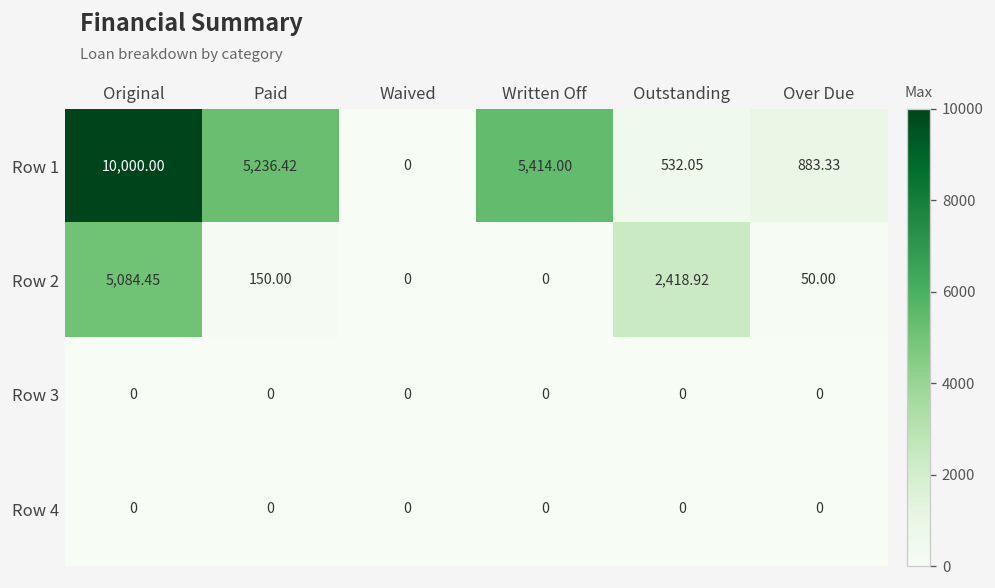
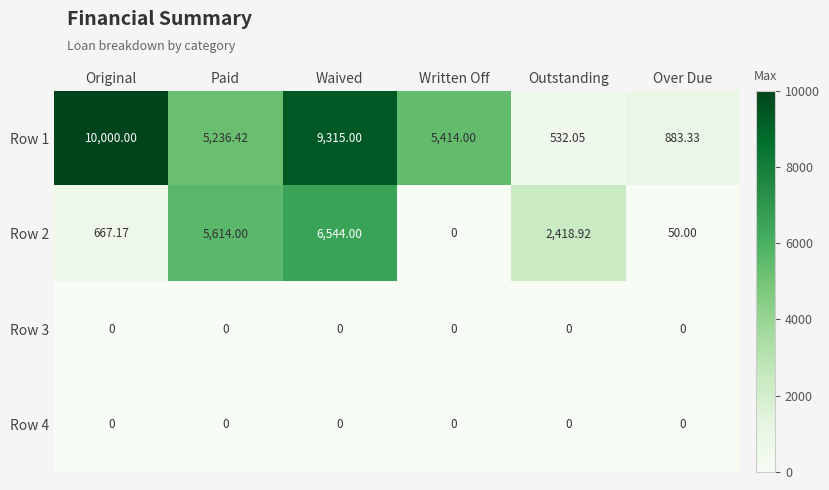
Row 1, Waived: 0 -> 9,315.00
Row 2, Original: 5,084.45 -> 667.17
Row 2, Paid: 150.00 -> 5,614.00
Row 2, Waived: 0 -> 6,544.00
